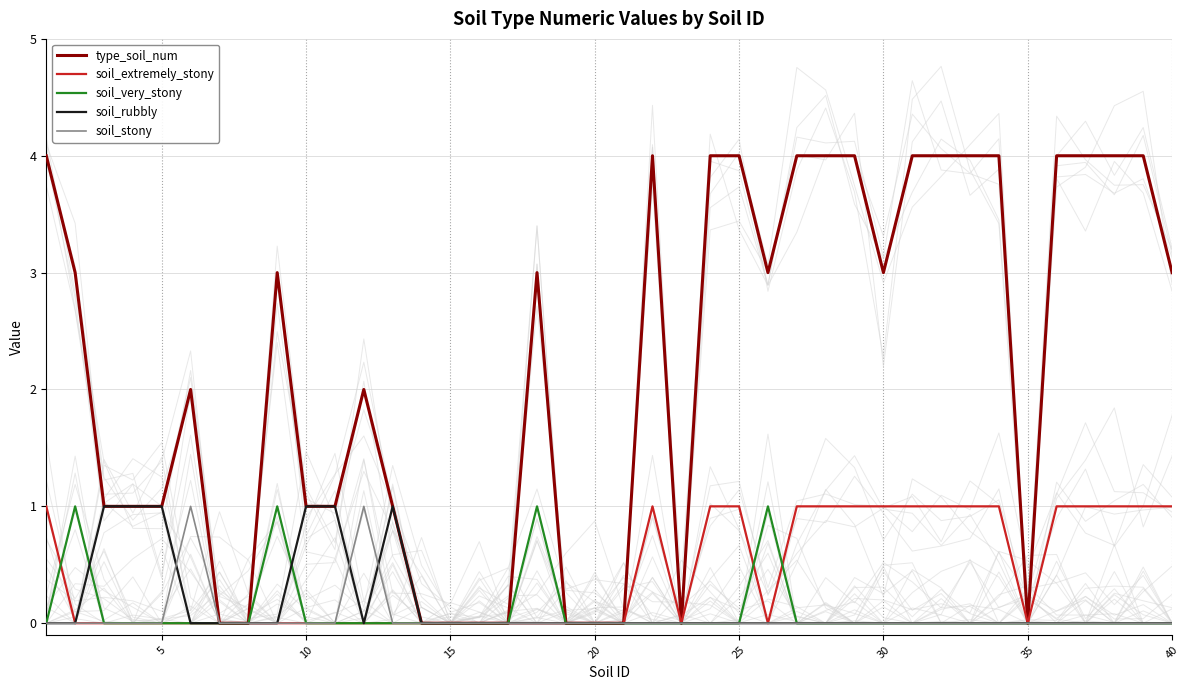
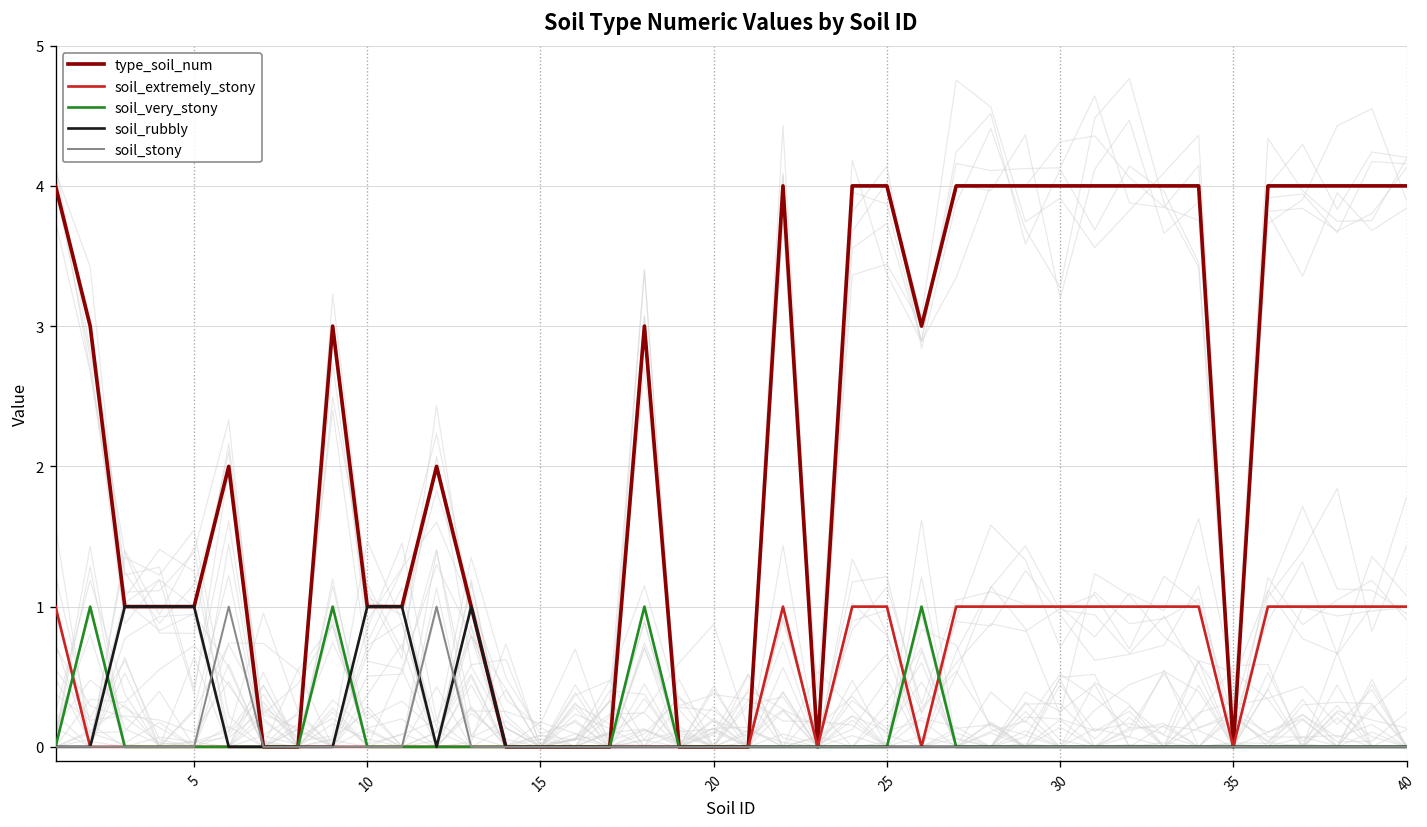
type_soil_num, 30: 3 -> 4
type_soil_num, 40: 3 -> 4
